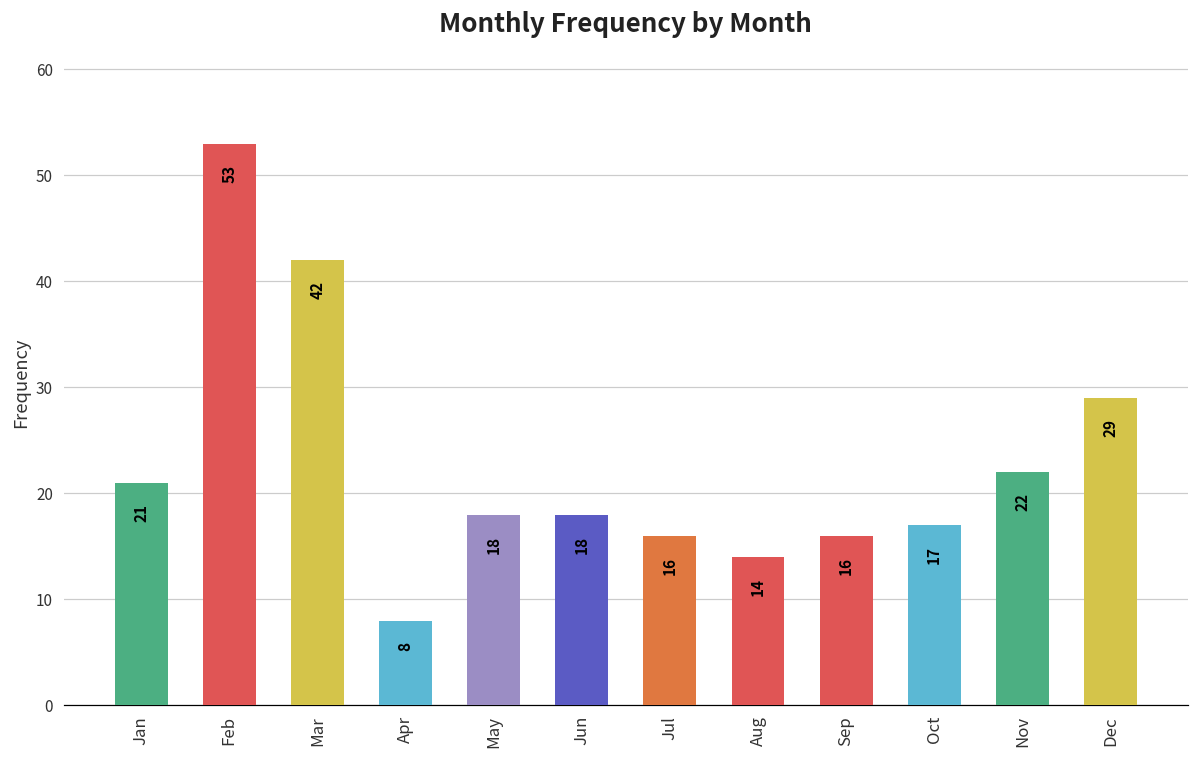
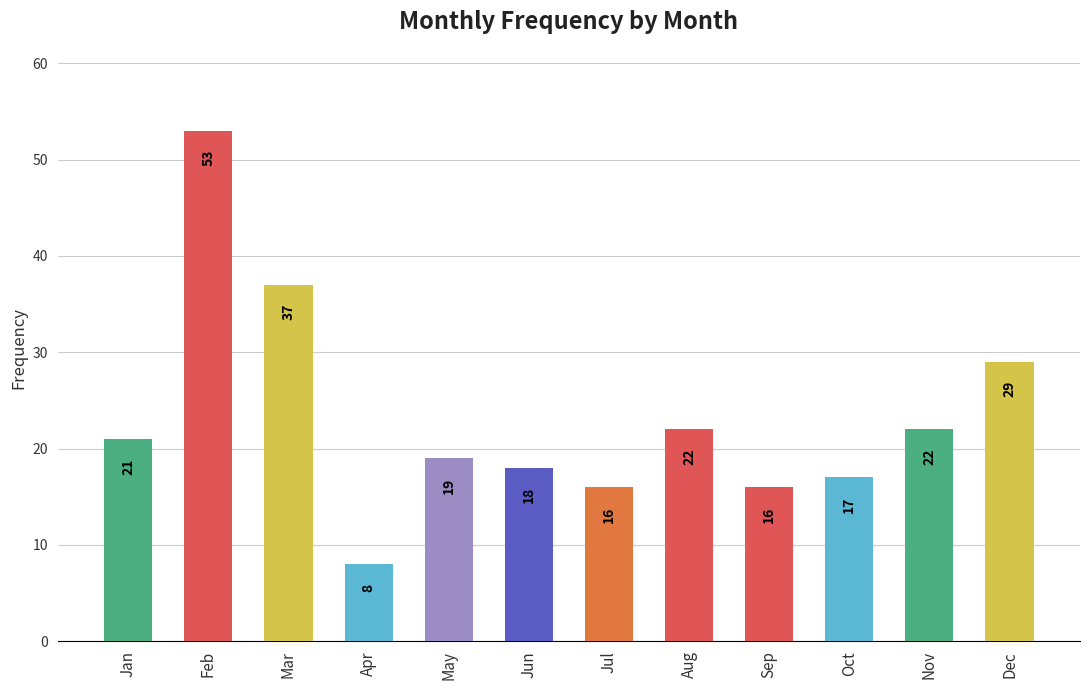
Mar: 42 -> 37
May: 18 -> 19
Aug: 14 -> 22
